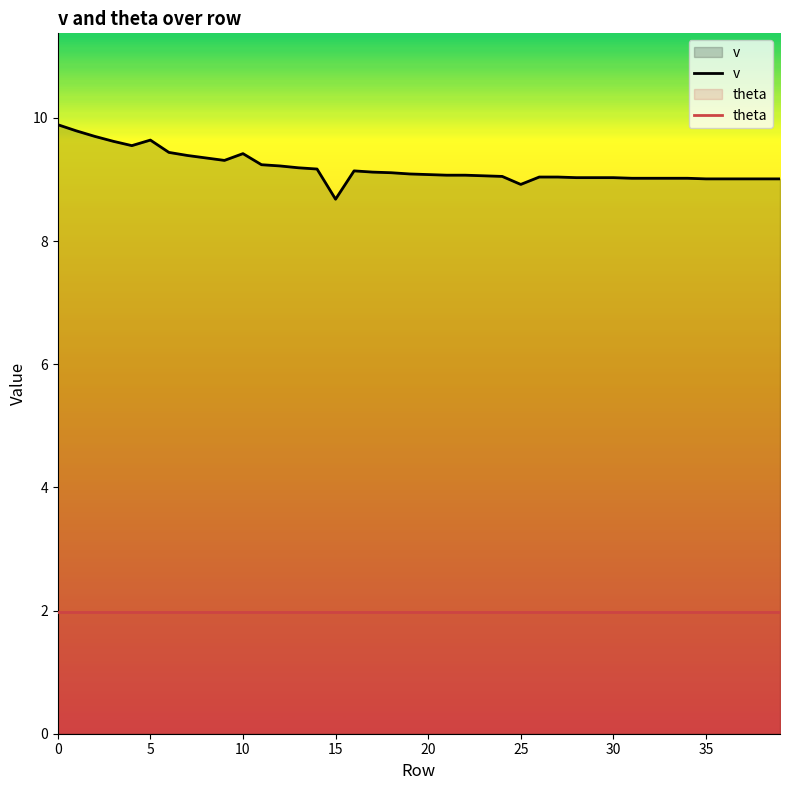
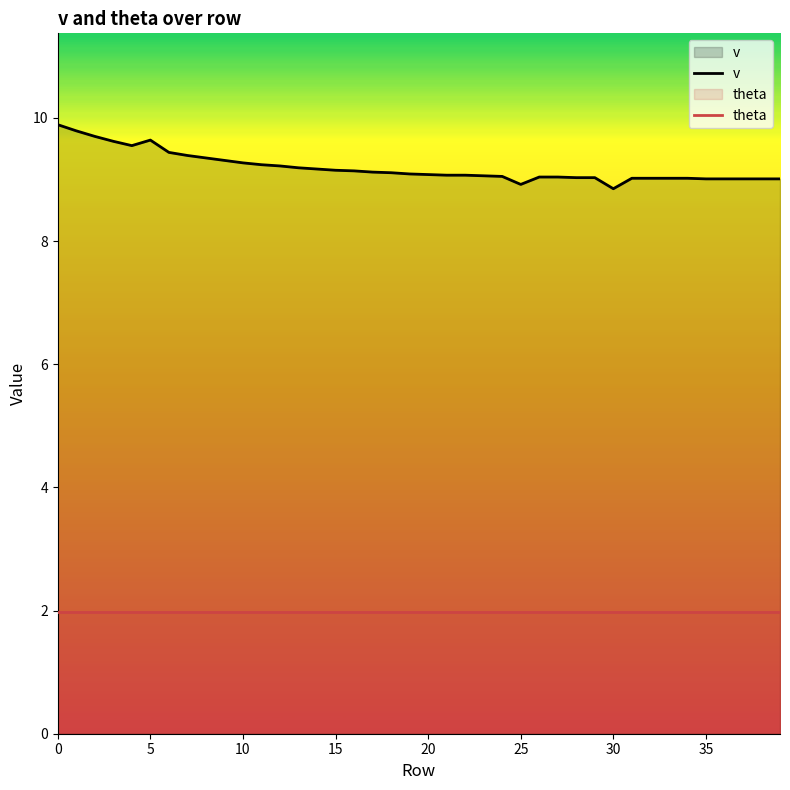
v, 10: 9.4 -> 9.3
v, 15: 8.7 -> 9.2
v, 30: 9.0 -> 8.9
